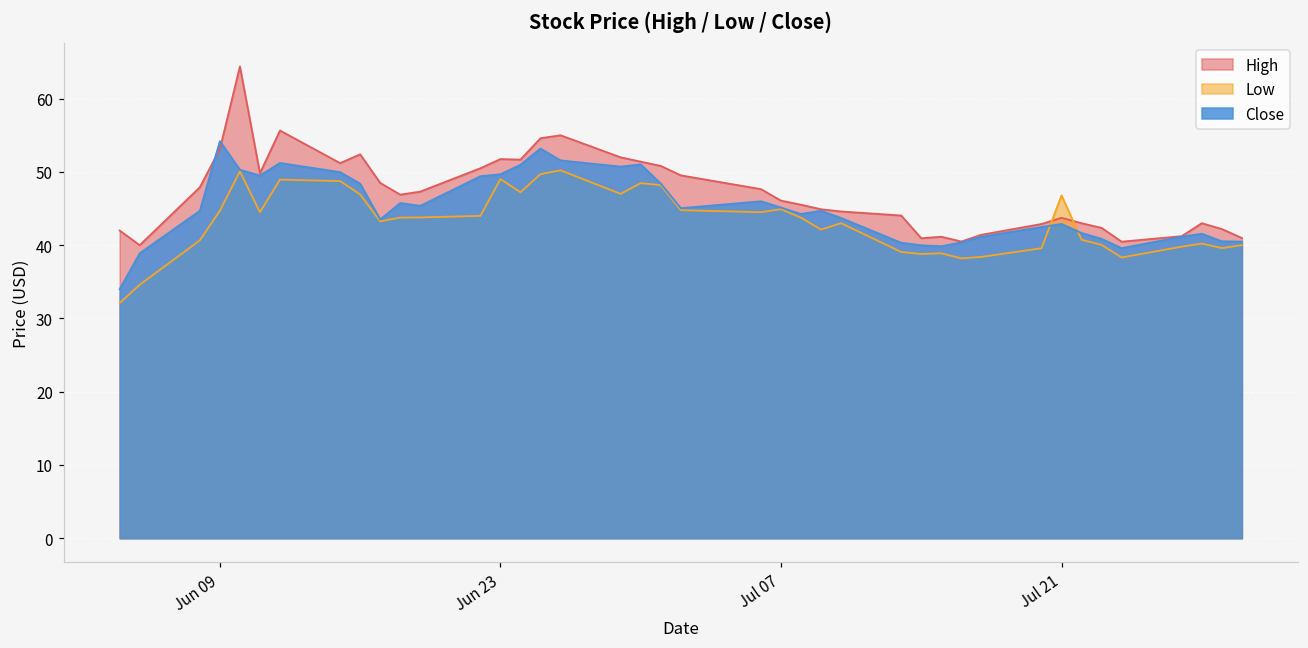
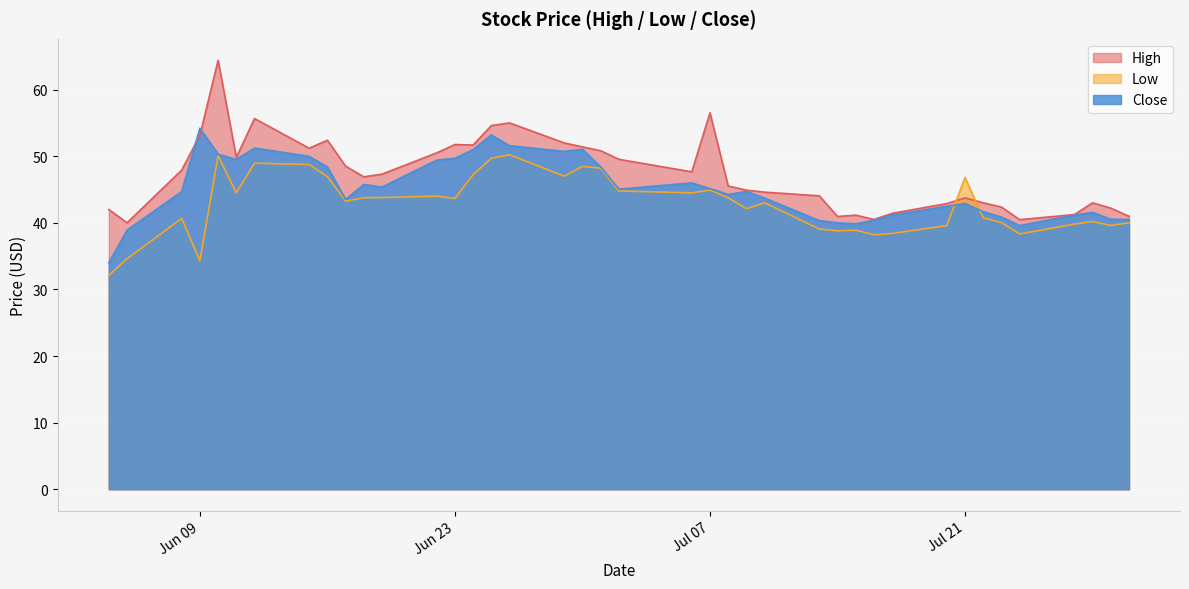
Low, Jun 09: 45 -> 34
Low, Jun 23: 49 -> 44
High, Jul 07: 46 -> 57
